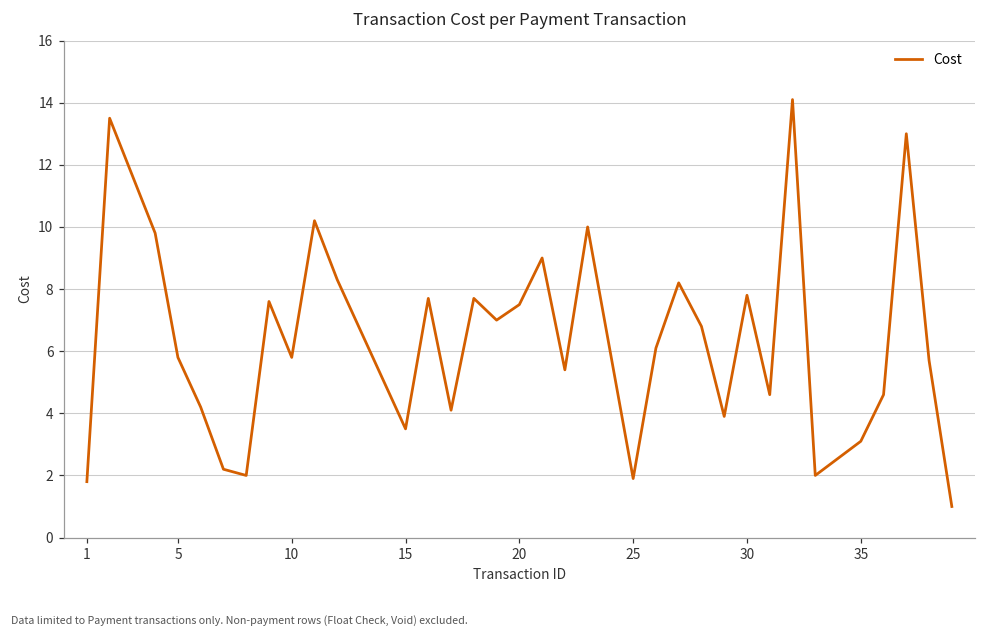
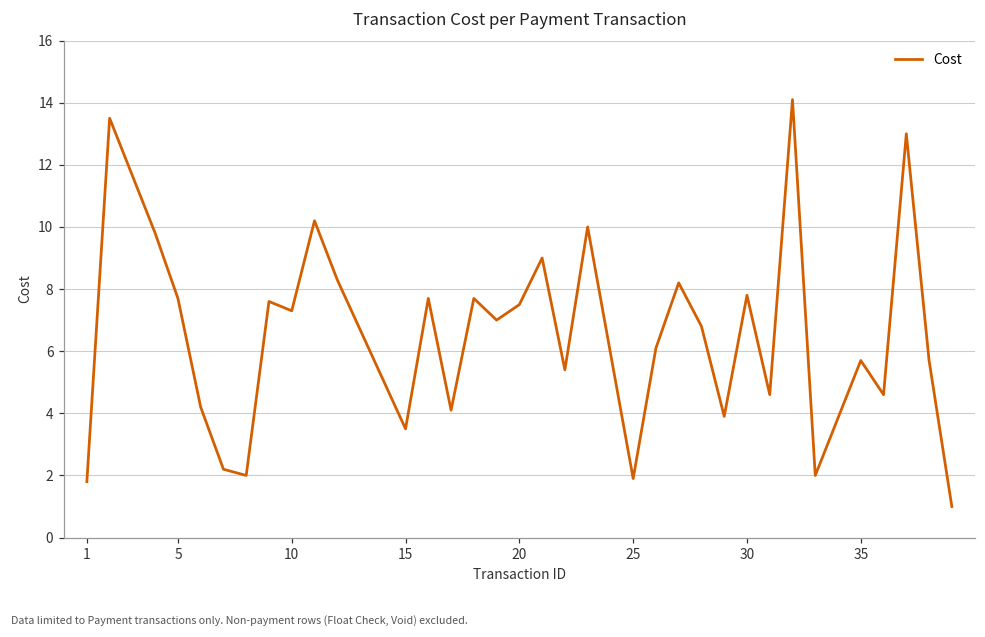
5: 5.8 -> 7.7
10: 5.8 -> 7.3
35: 3.1 -> 5.7
